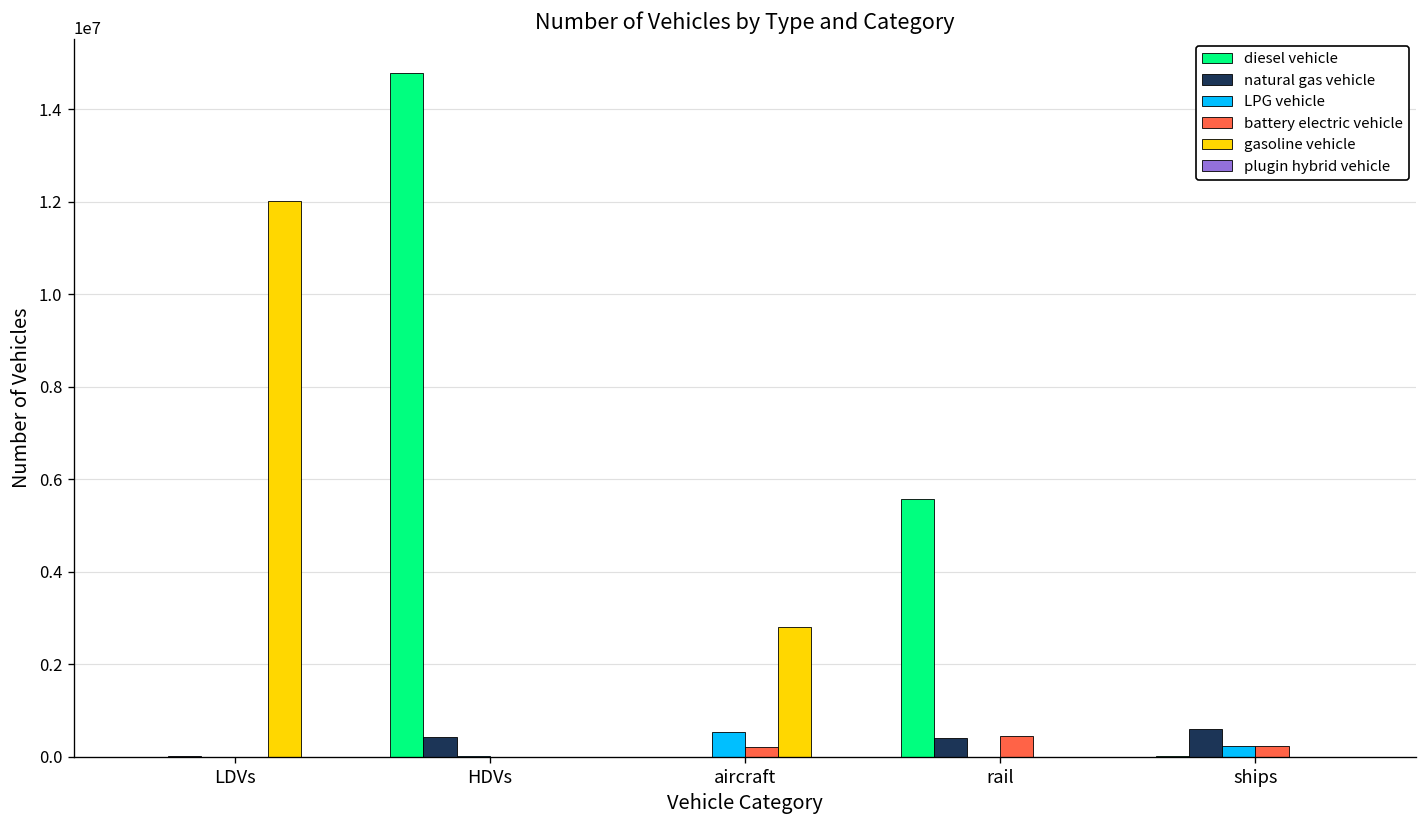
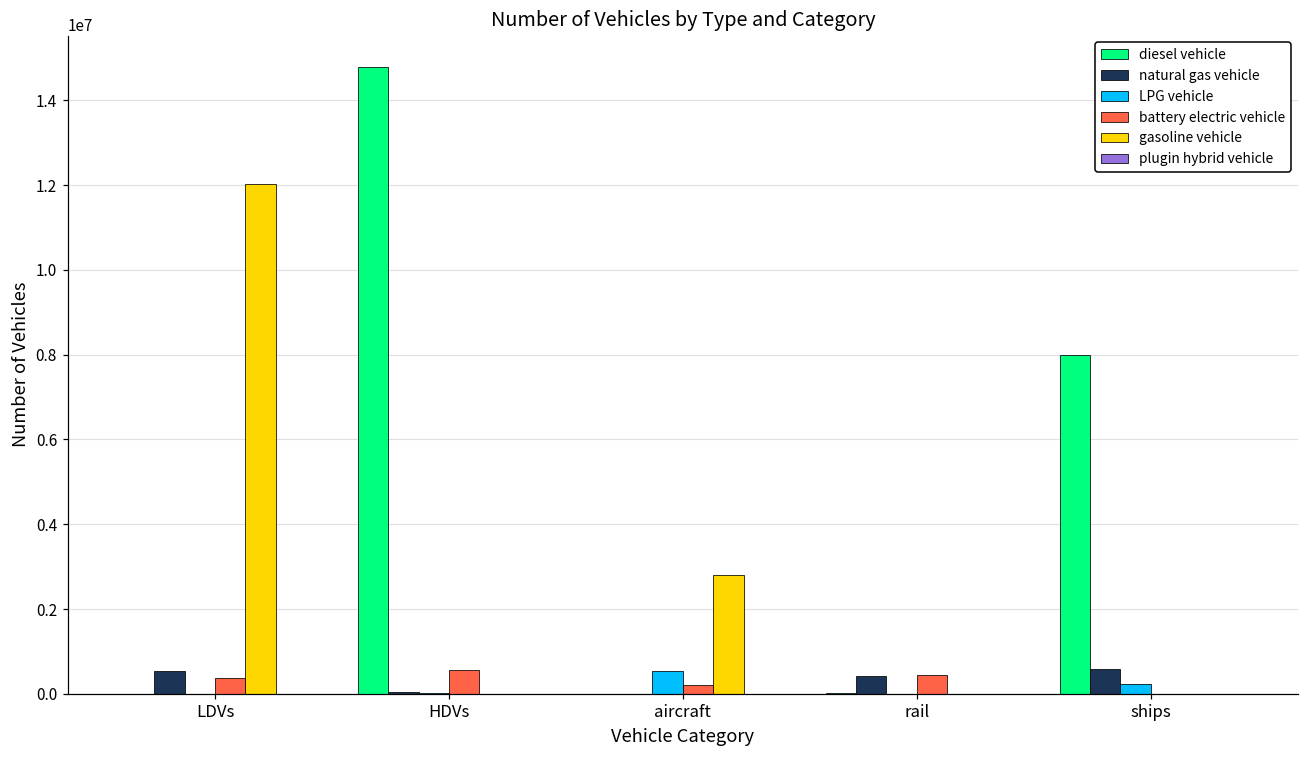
natural gas vehicle, LDVs: 0 -> 500000
battery electric vehicle, LDVs: 0 -> 400000
natural gas vehicle, HDVs: 400000 -> 0
battery electric vehicle, HDVs: 0 -> 600000
diesel vehicle, rail: 5600000 -> 0
diesel vehicle, ships: 0 -> 8000000
battery electric vehicle, ships: 200000 -> 0
